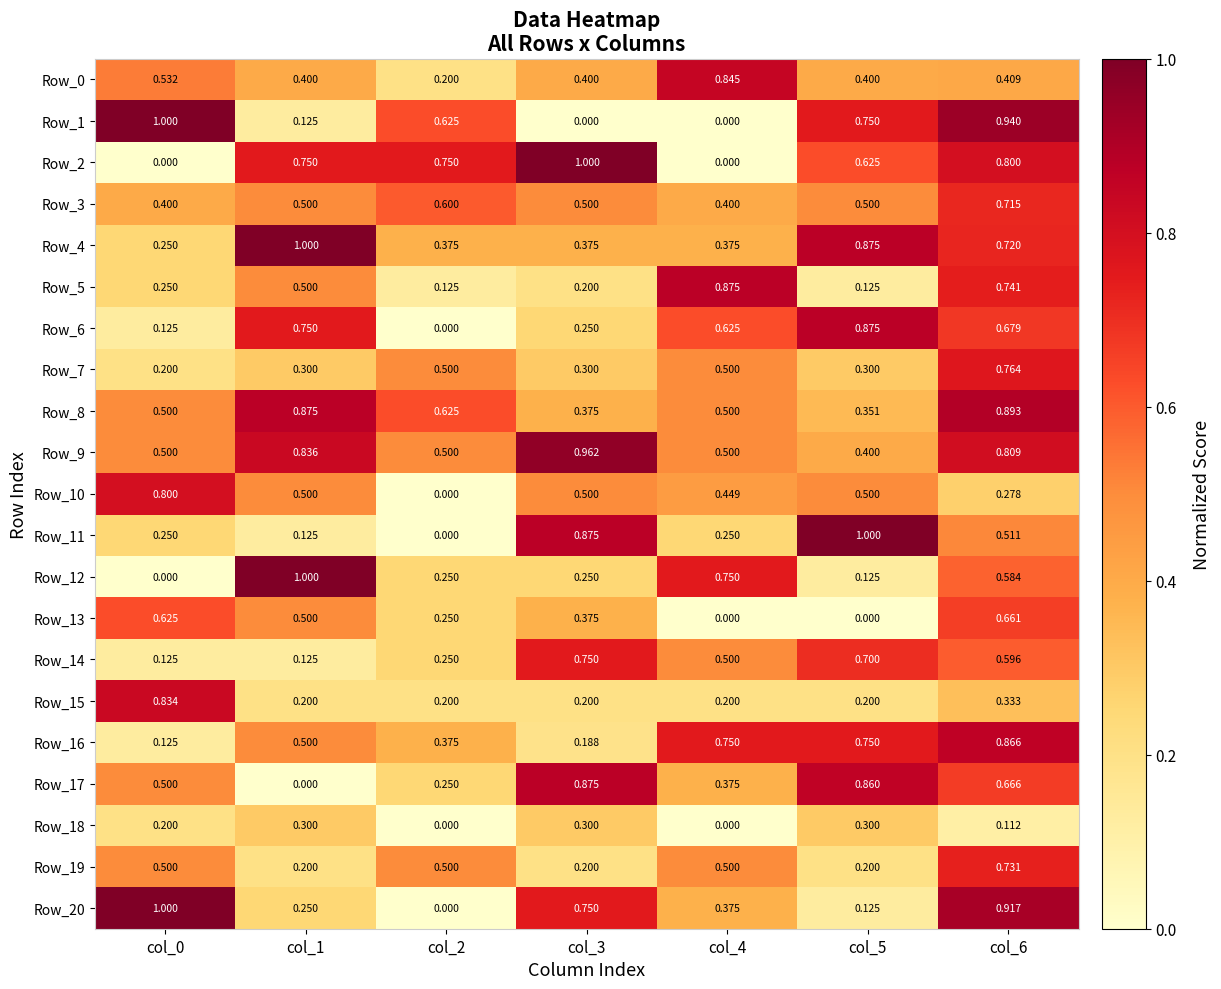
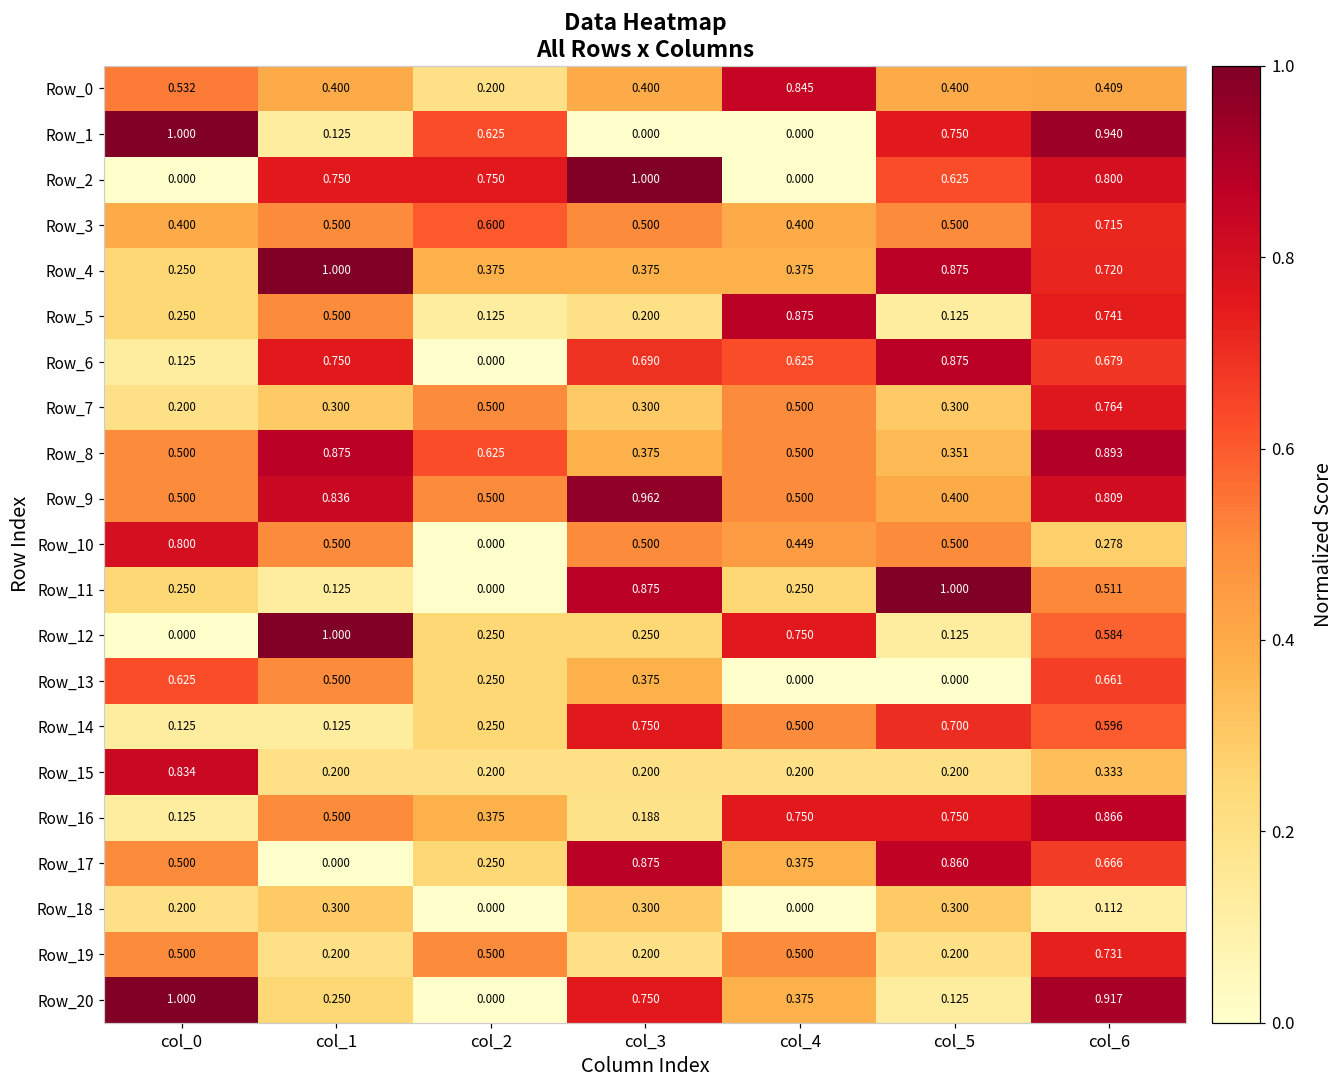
Row_6, col_3: 0.250 -> 0.690
